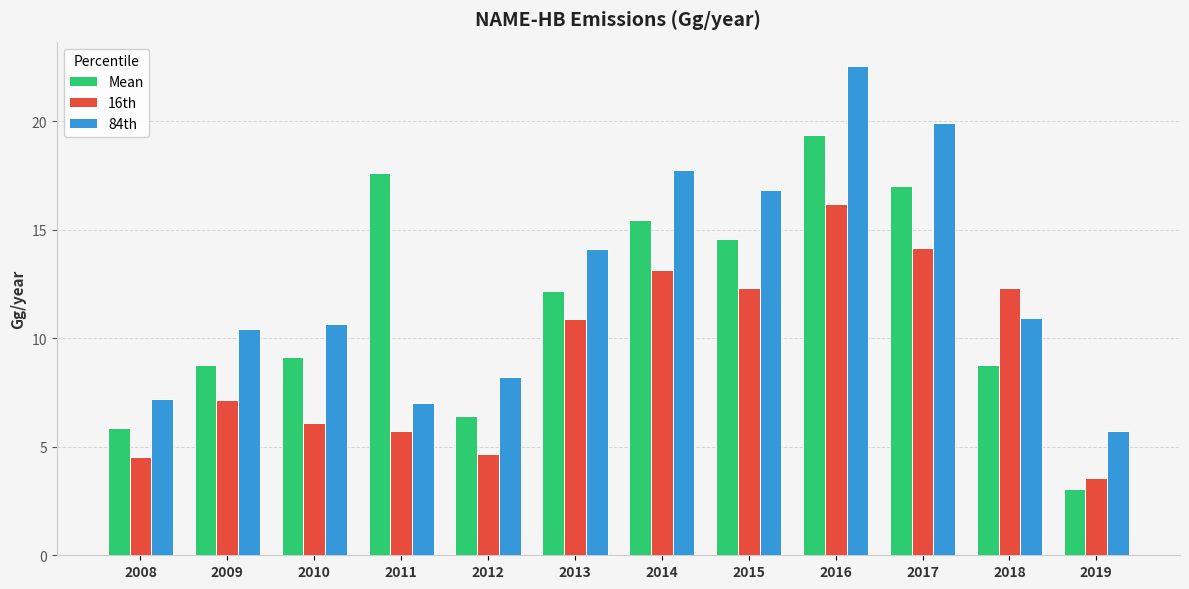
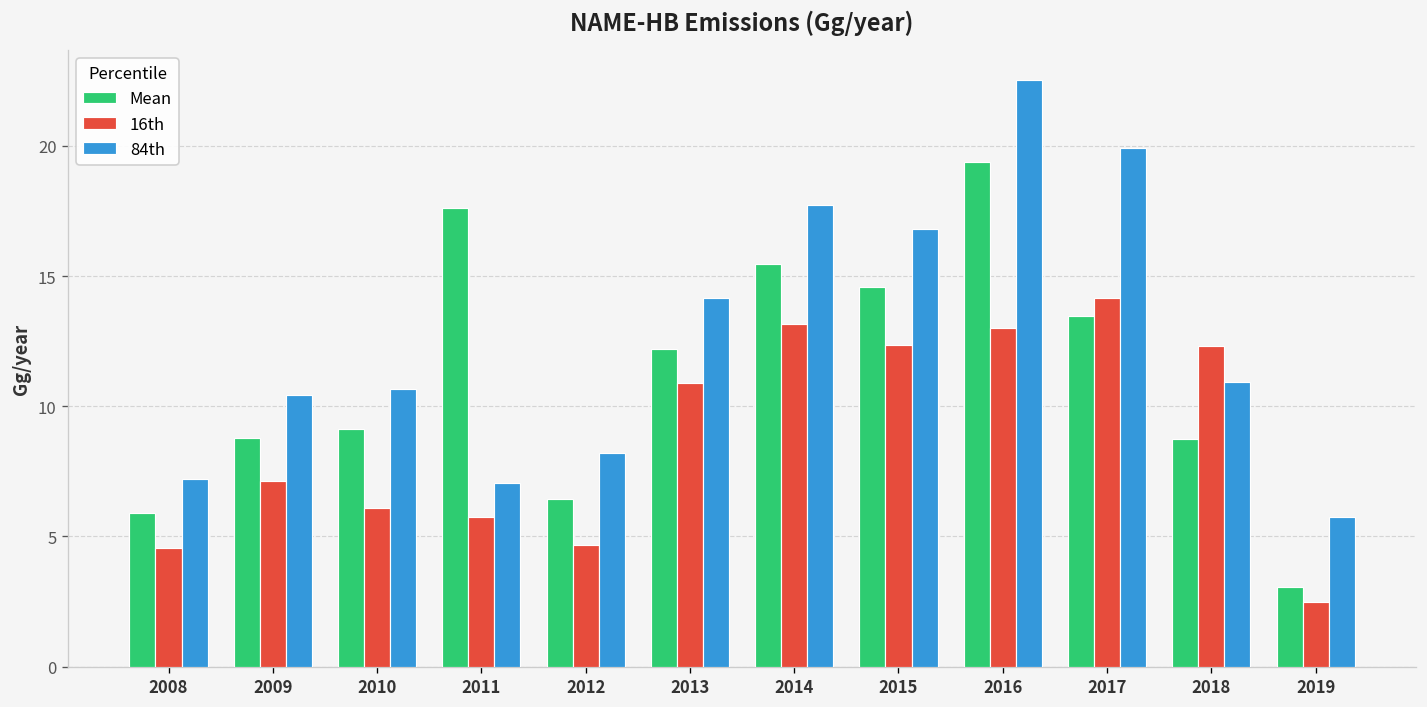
16th, 2016: 16.2 -> 13.0
Mean, 2017: 17.0 -> 13.5
16th, 2019: 3.6 -> 2.5
